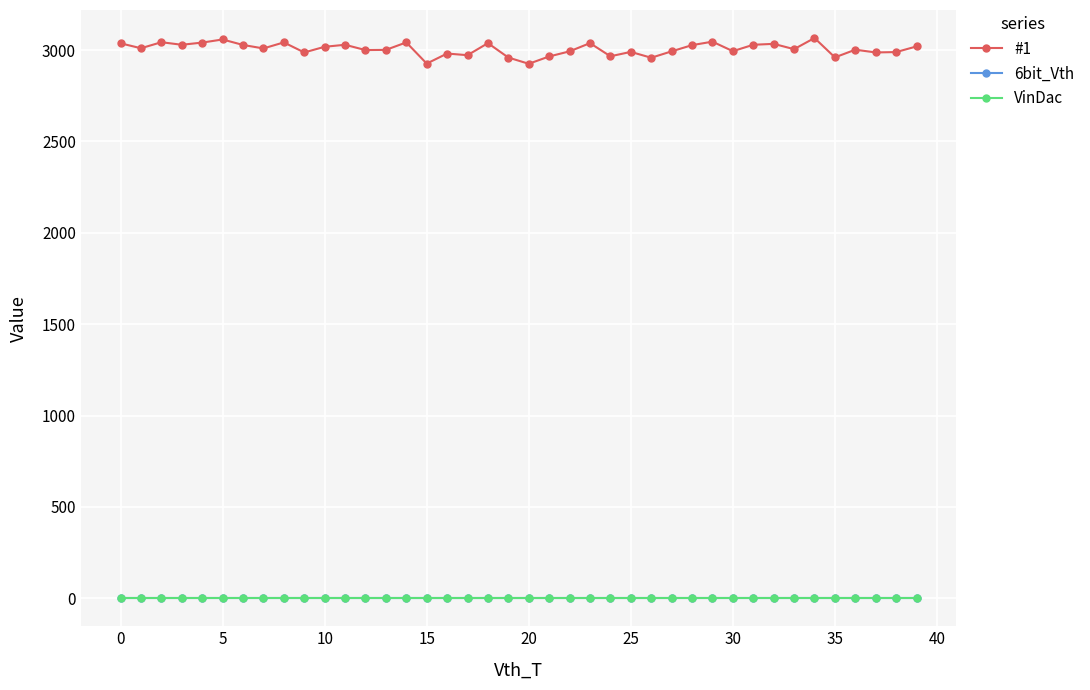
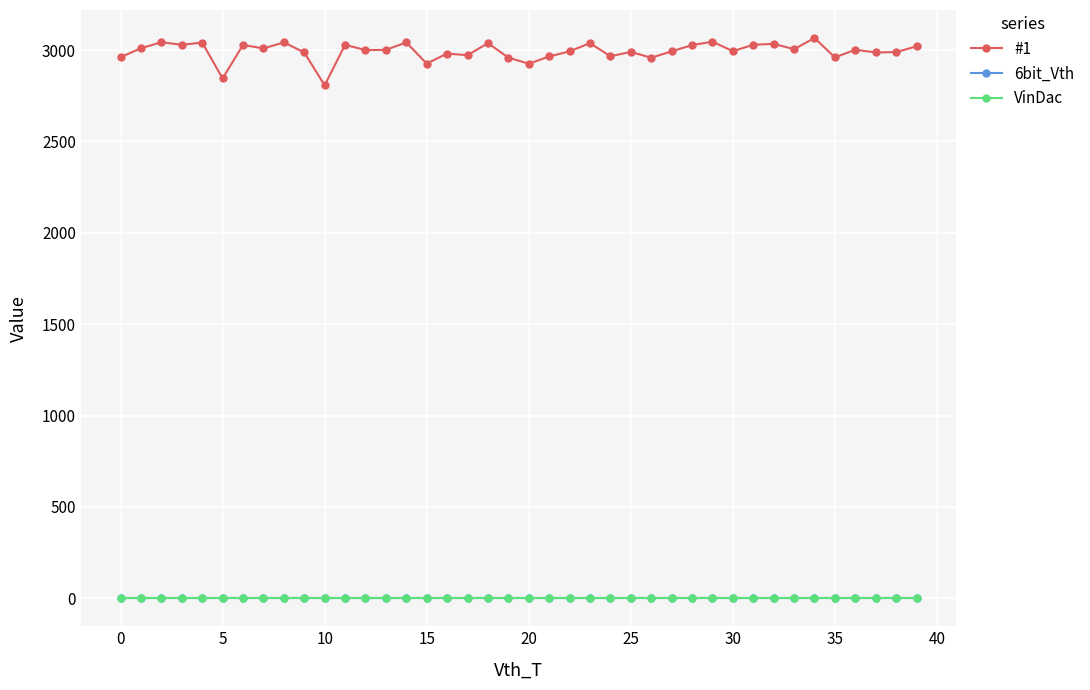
#1, 0: 3040 -> 2960
#1, 5: 3060 -> 2850
#1, 10: 3020 -> 2810
